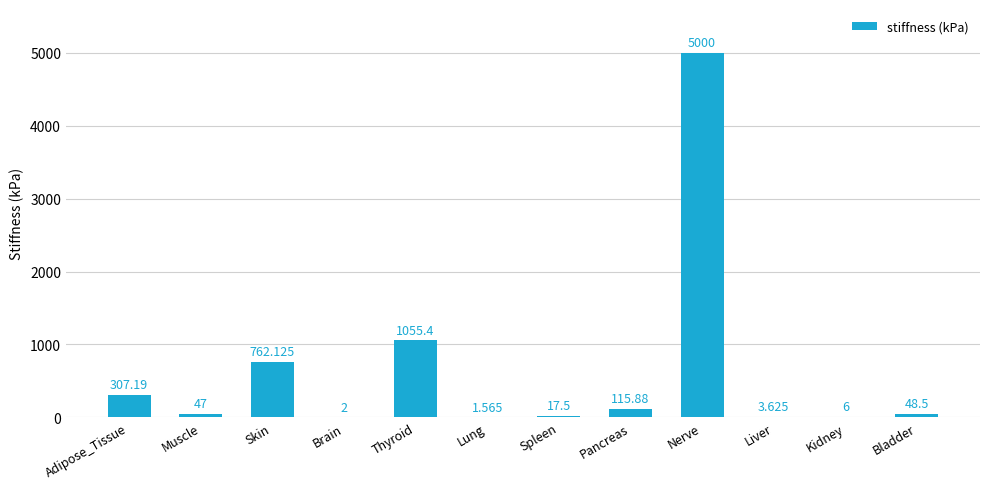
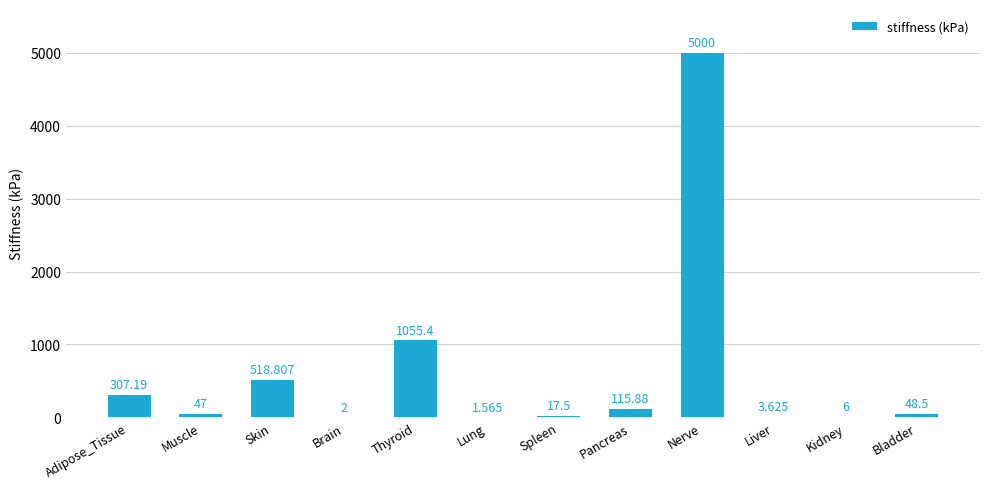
Skin: 762.125 -> 518.807
